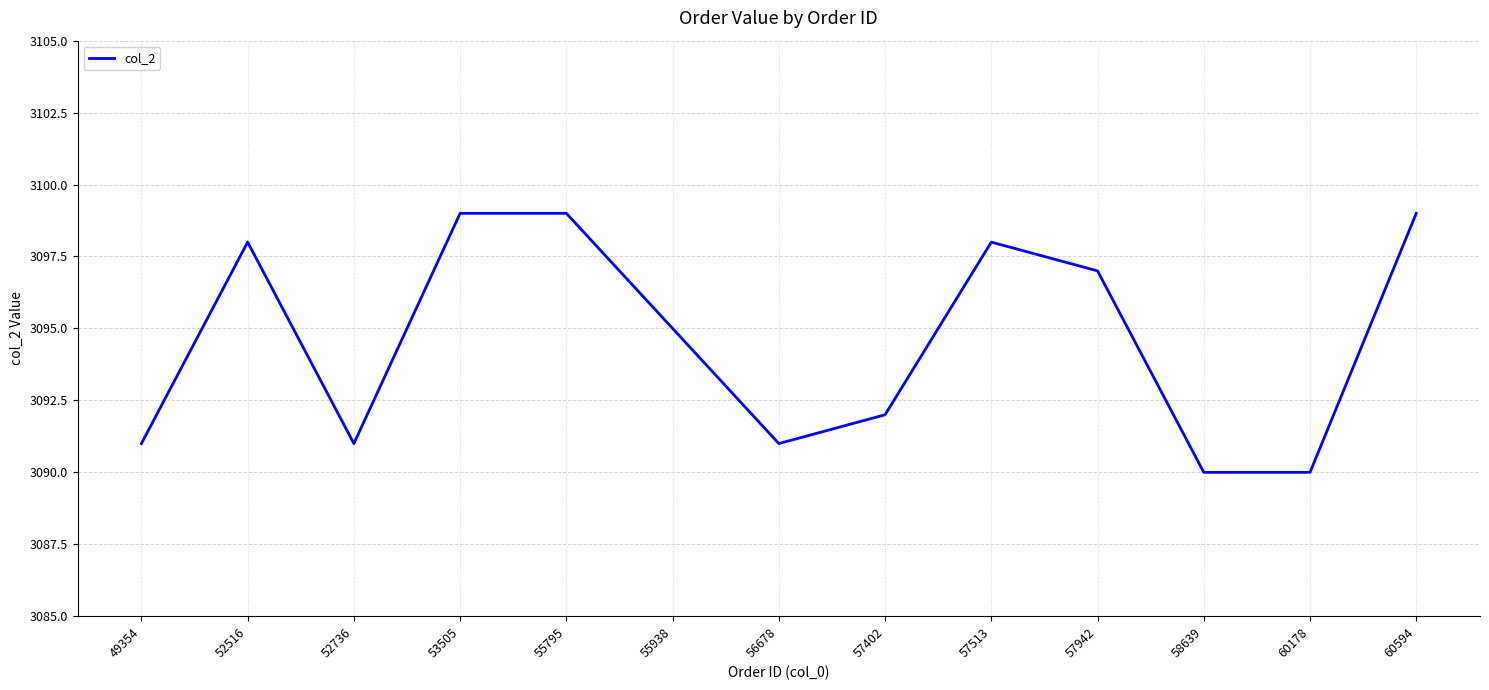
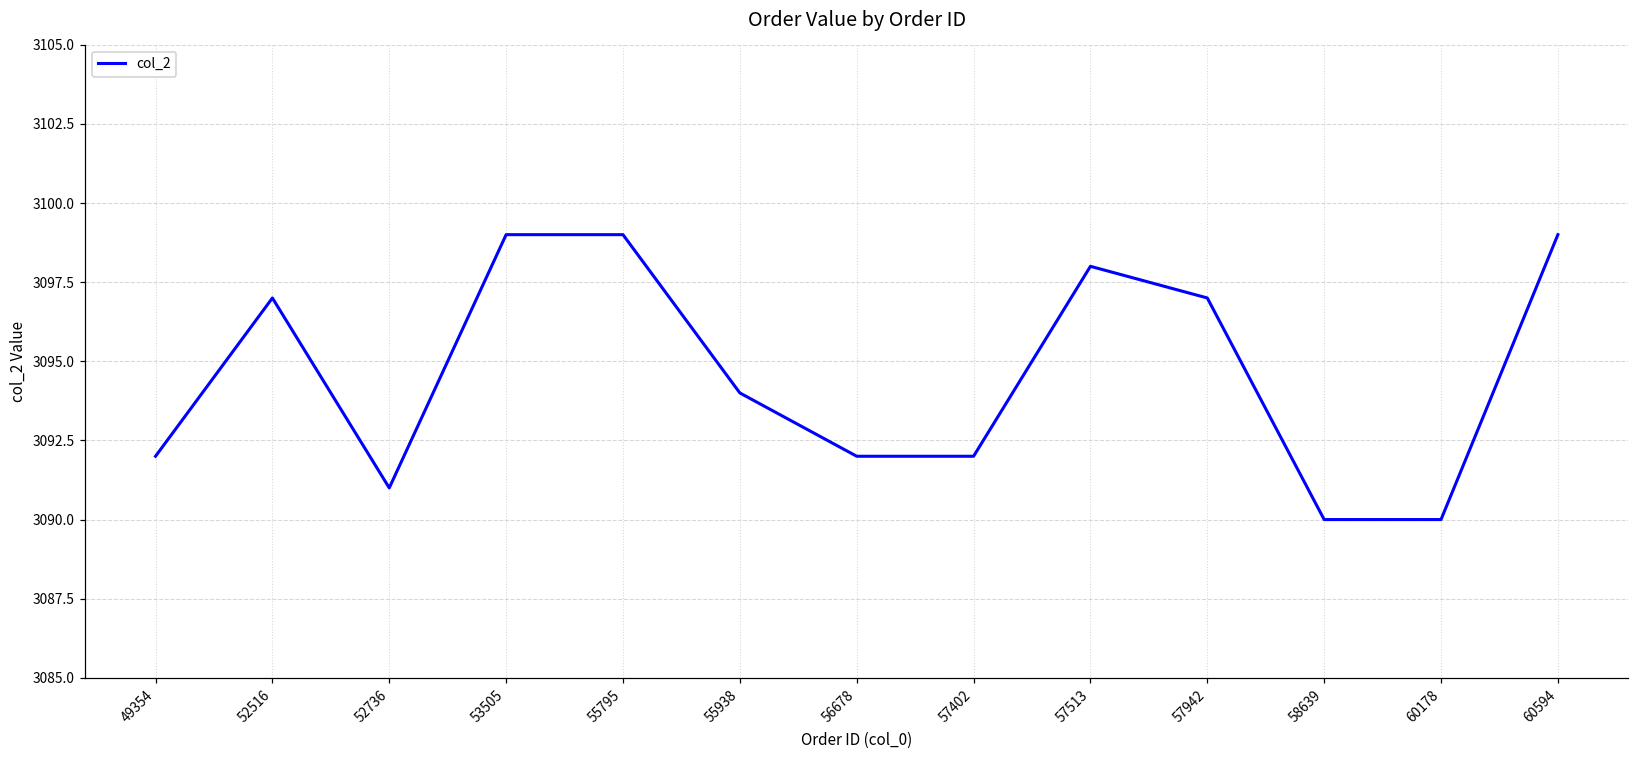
49354: 3091 -> 3092
52516: 3098 -> 3097
55938: 3095 -> 3094
56678: 3091 -> 3092
